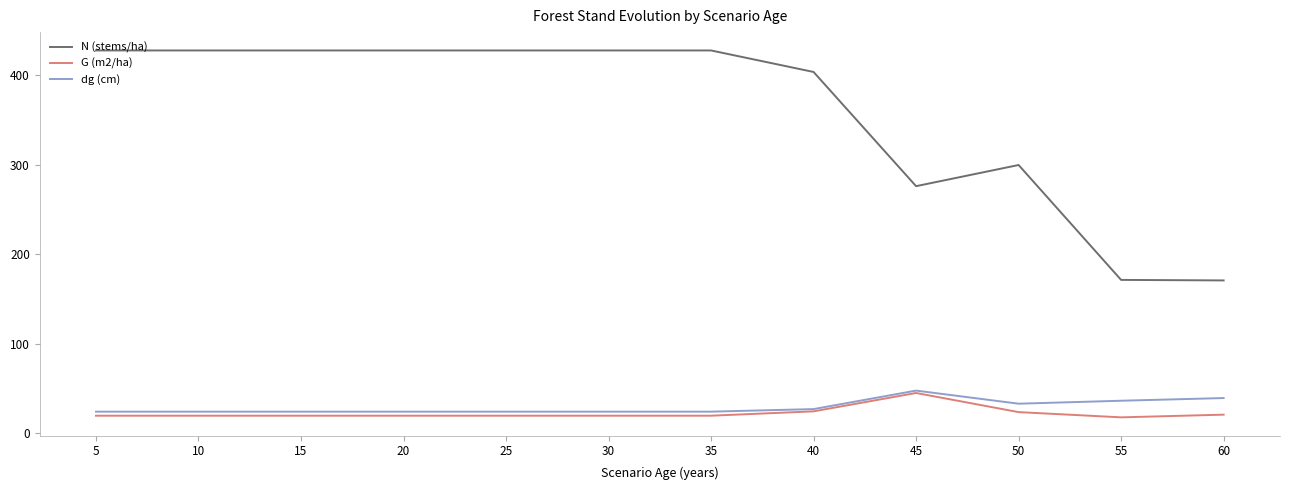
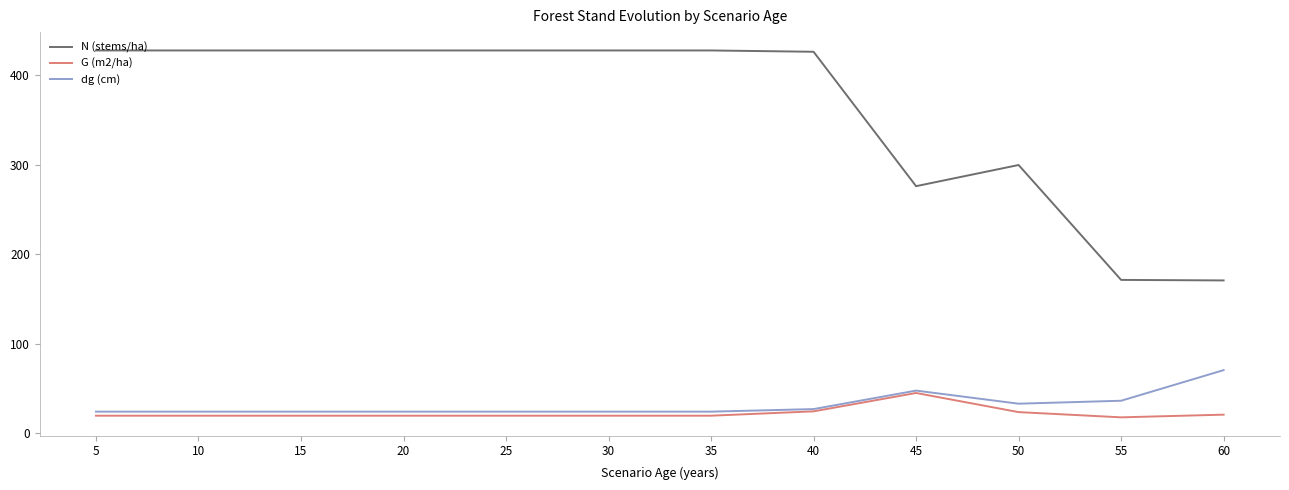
N (stems/ha), 40: 400 -> 430
dg (cm), 60: 40 -> 70
